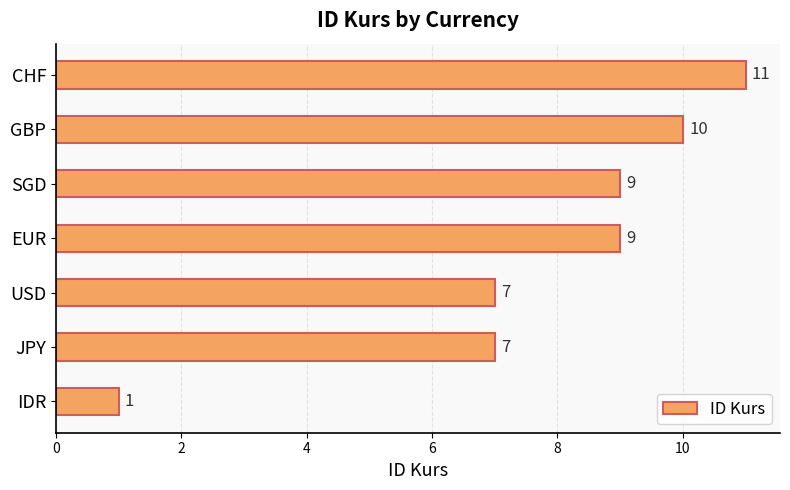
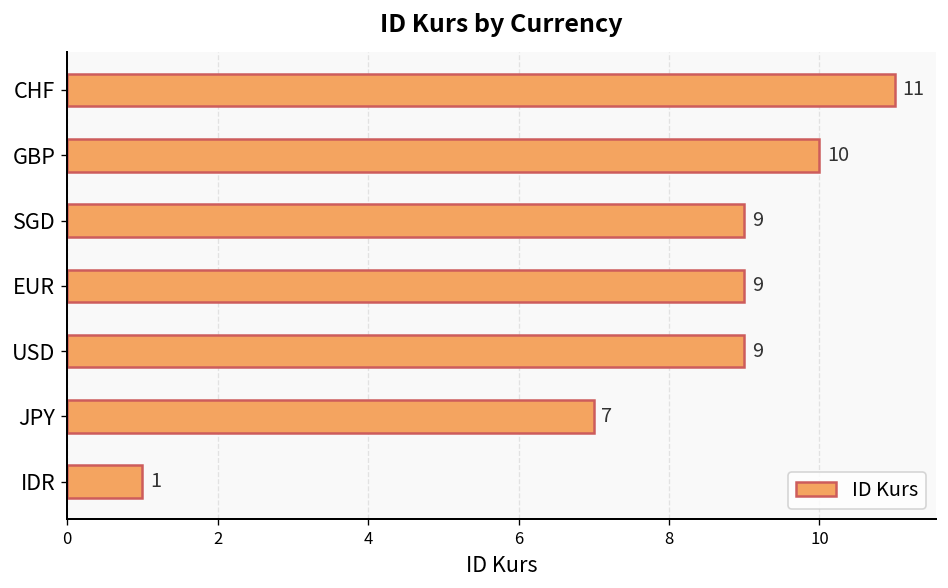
USD: 7 -> 9
